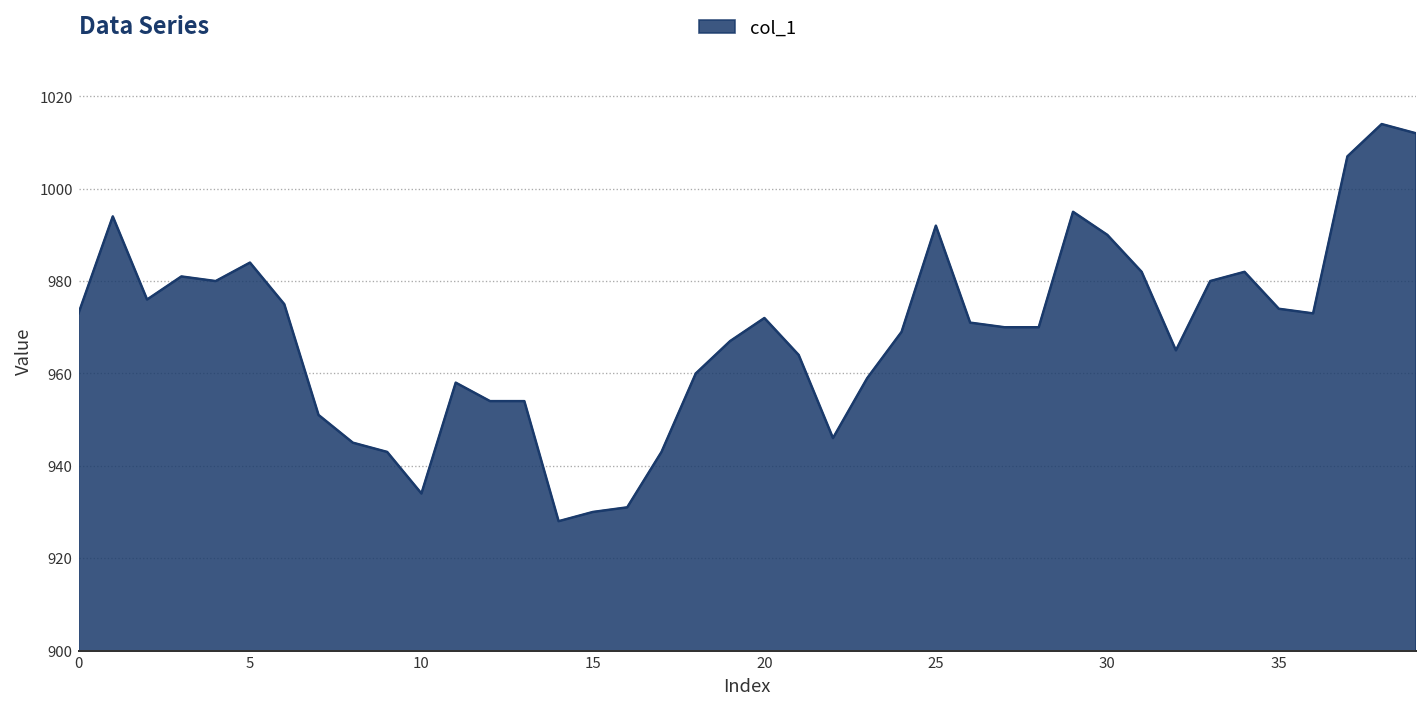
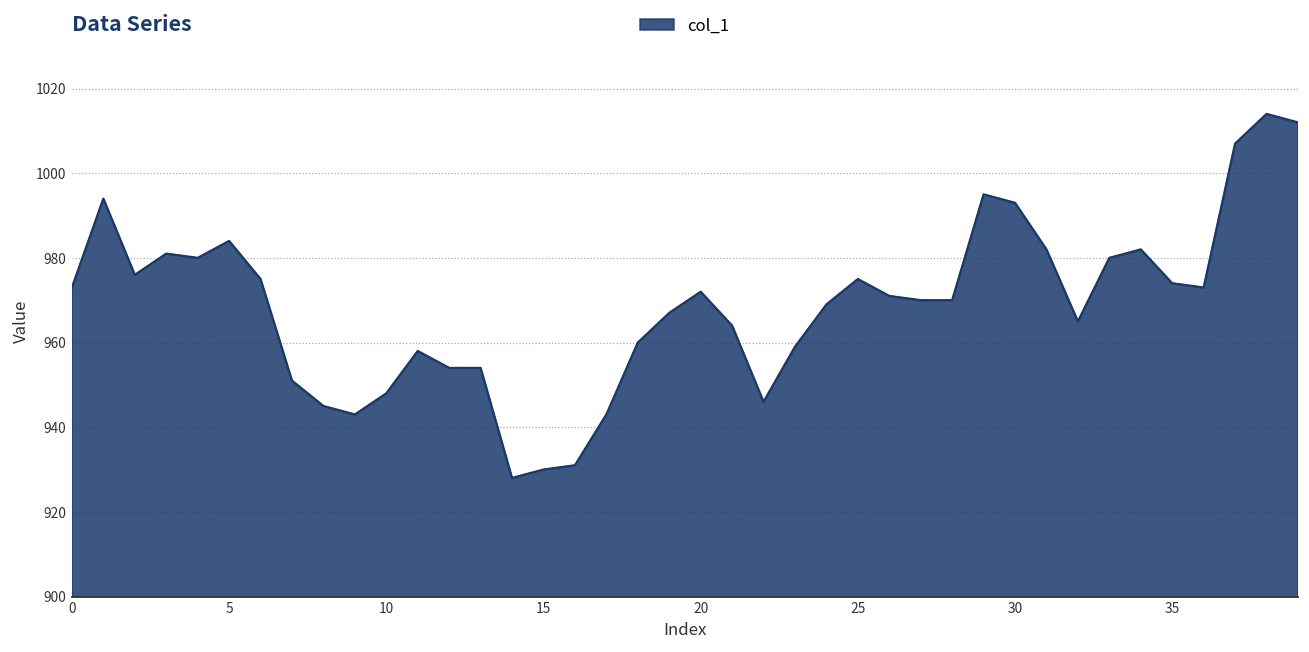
10: 934 -> 948
25: 992 -> 975
30: 990 -> 993
